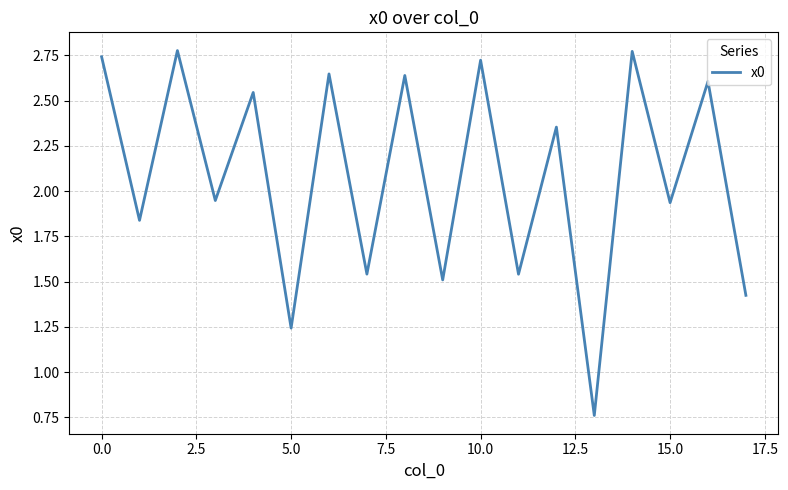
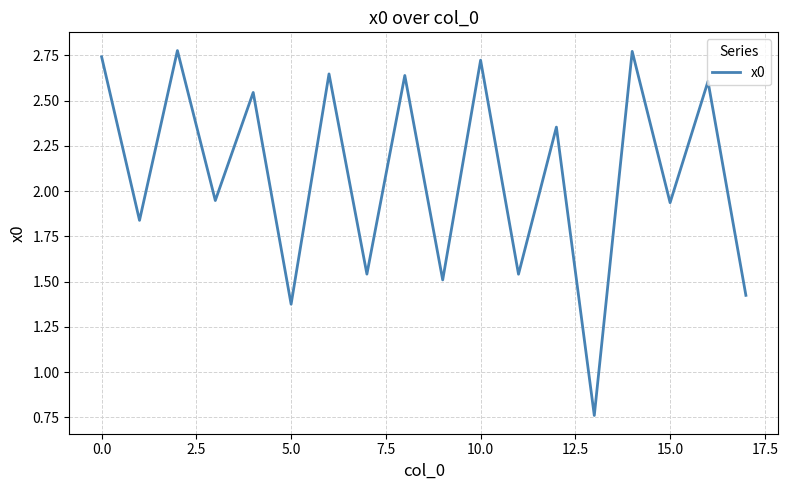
5.0: 1.24 -> 1.38
